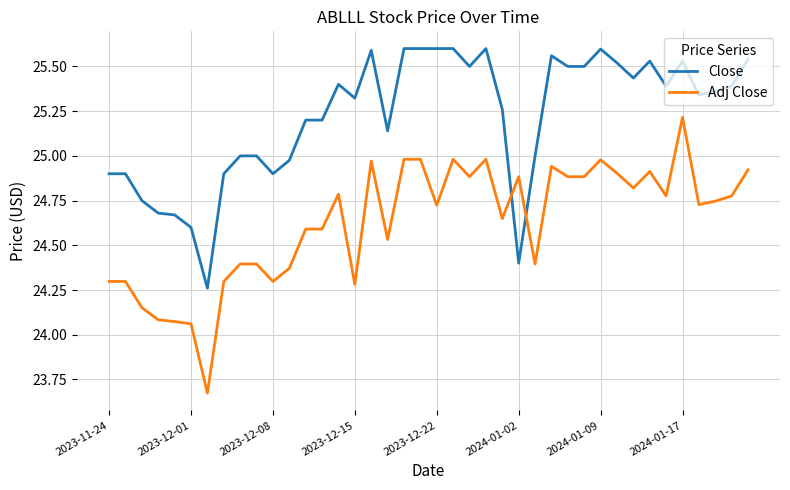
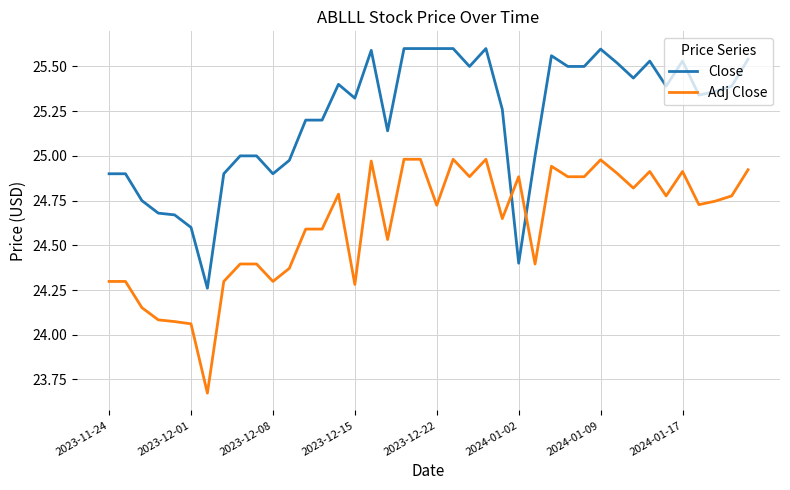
Adj Close, 2024-01-17: 25.22 -> 24.91
